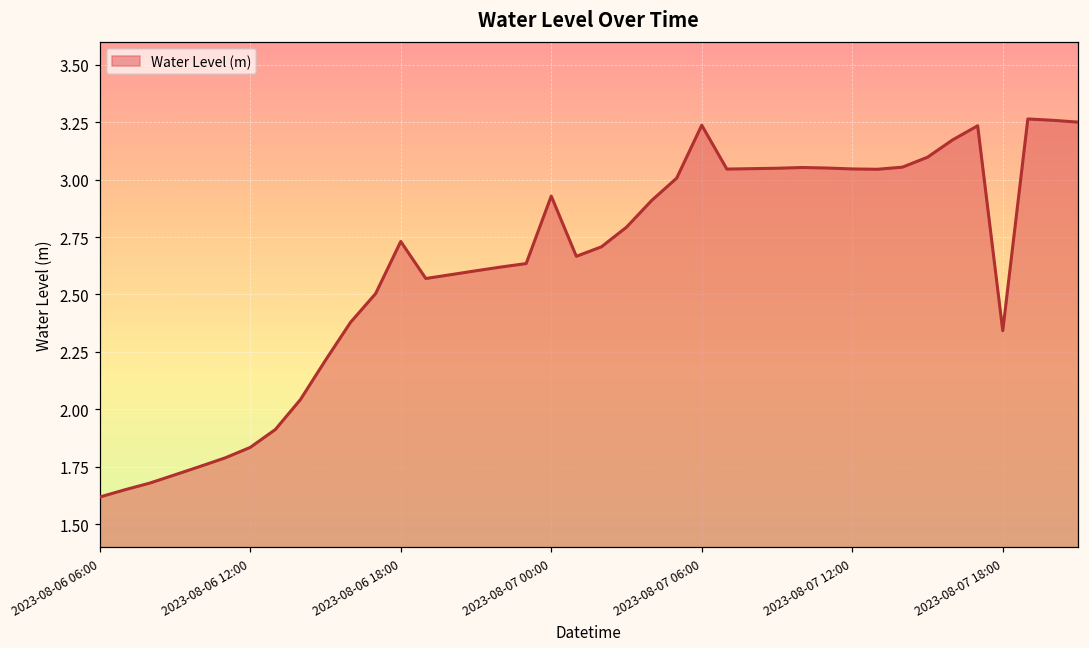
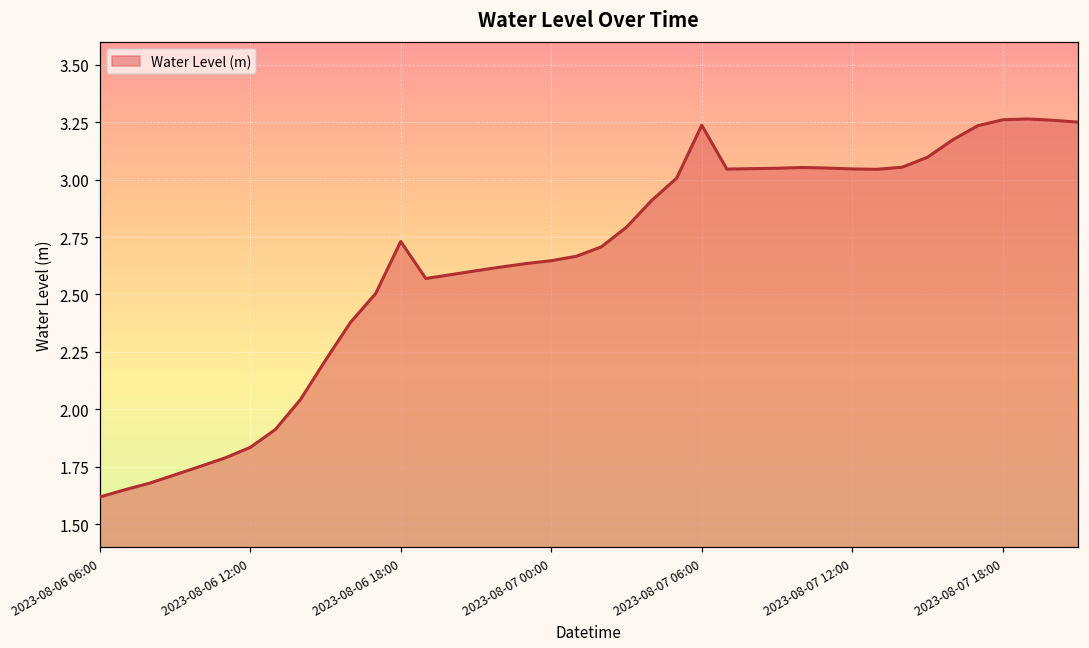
2023-08-07 00:00: 2.93 -> 2.65
2023-08-07 18:00: 2.34 -> 3.26
